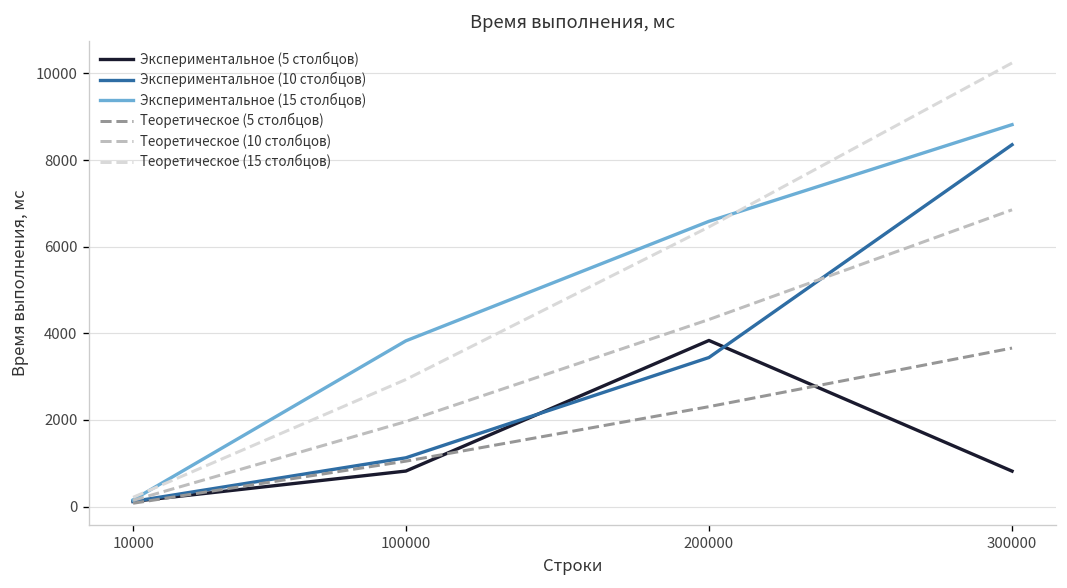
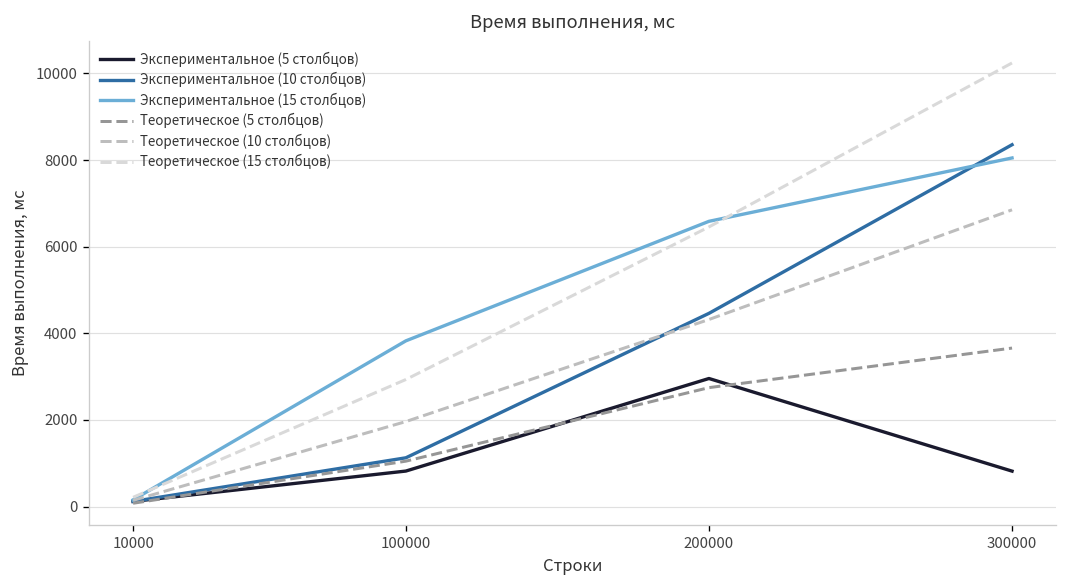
Экспериментальное (5 столбцов), 200000: 3800 -> 3000
Экспериментальное (10 столбцов), 200000: 3400 -> 4500
Теоретическое (5 столбцов), 200000: 2300 -> 2700
Экспериментальное (15 столбцов), 300000: 8800 -> 8000
